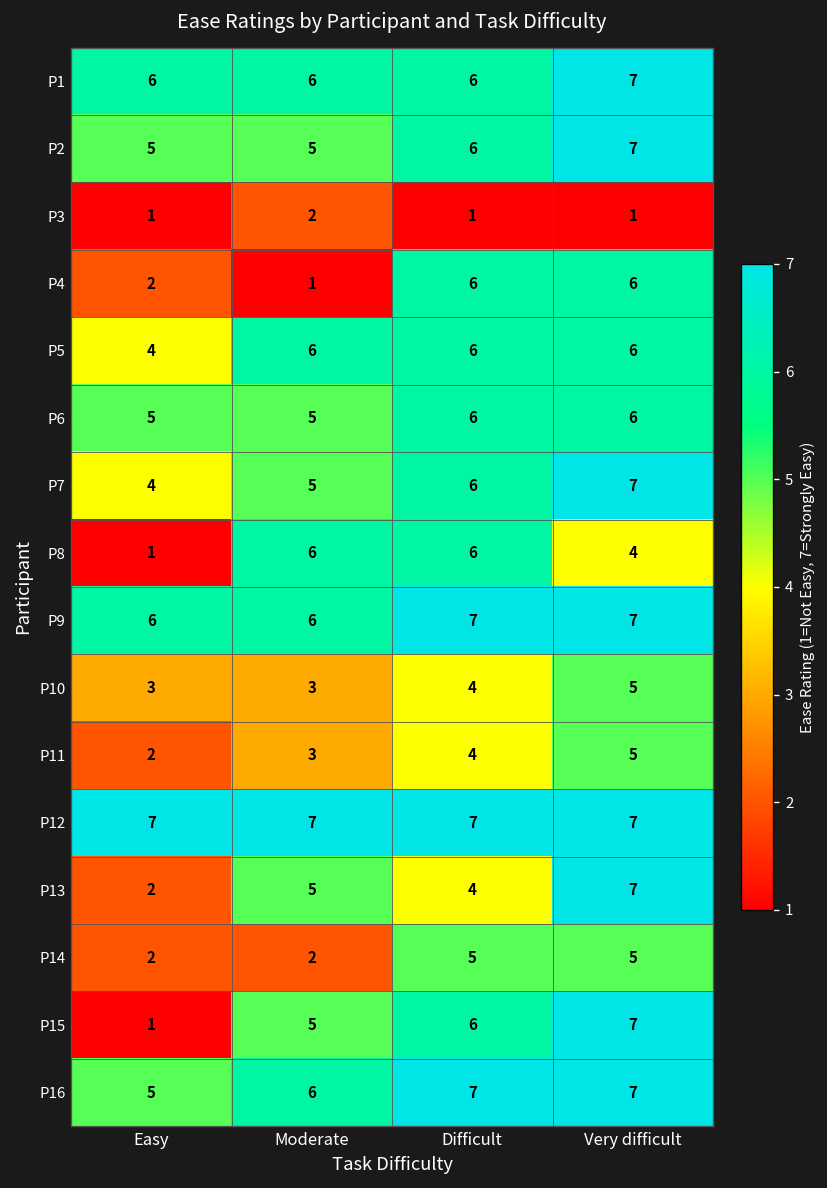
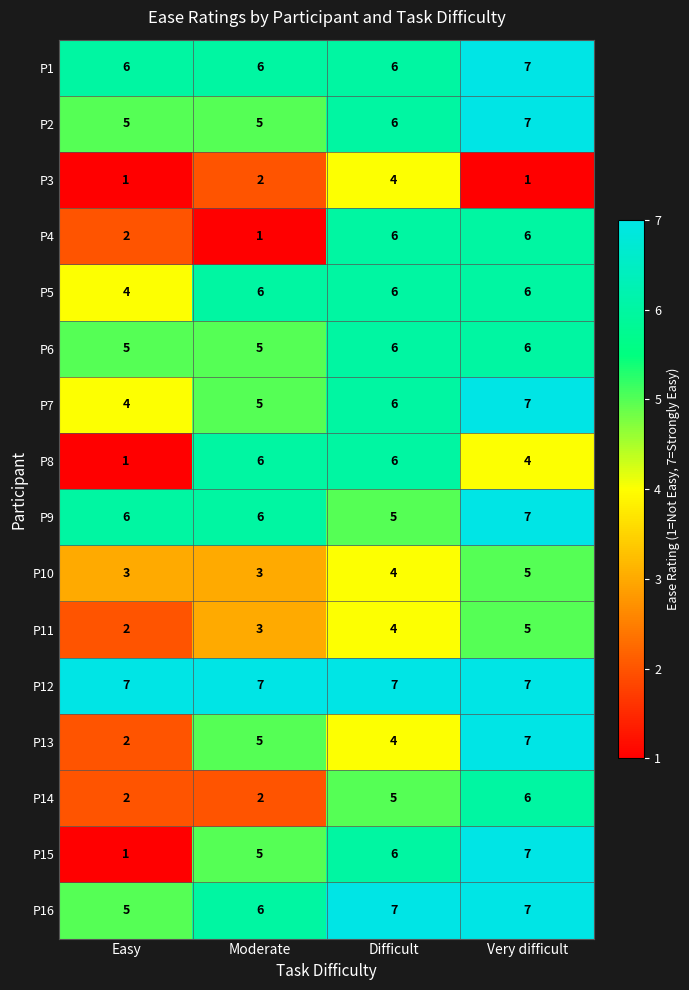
P3, Difficult: 1 -> 4
P9, Difficult: 7 -> 5
P14, Very difficult: 5 -> 6
